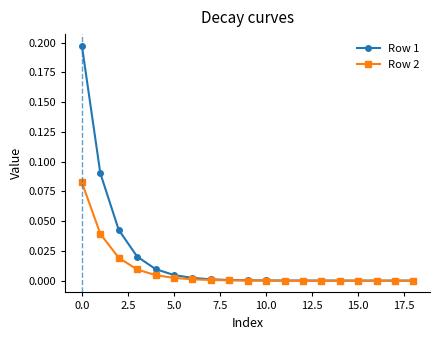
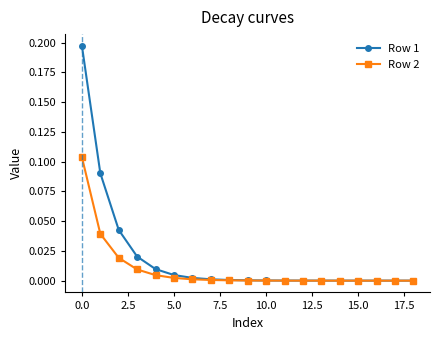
Row 2, 0.0: 0.083 -> 0.104
